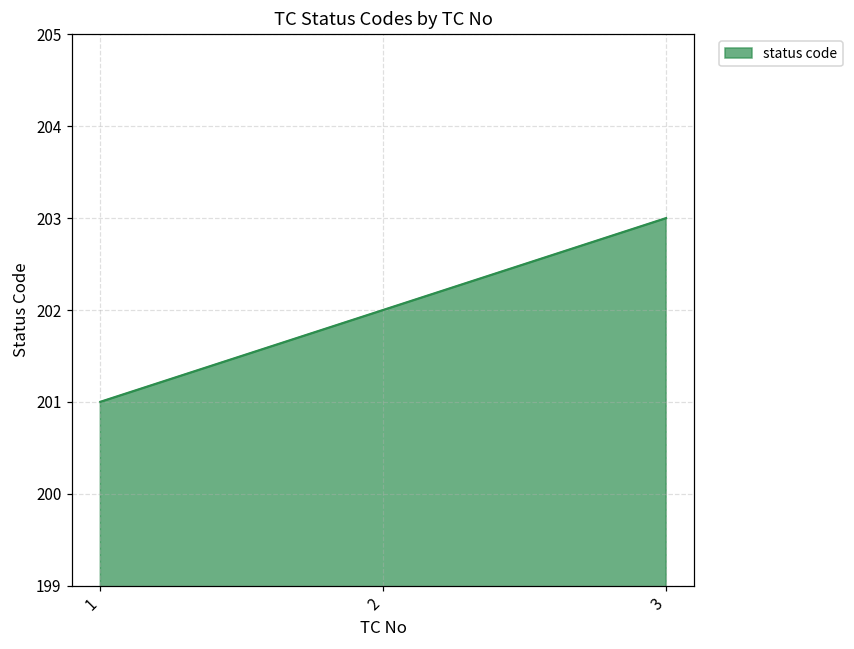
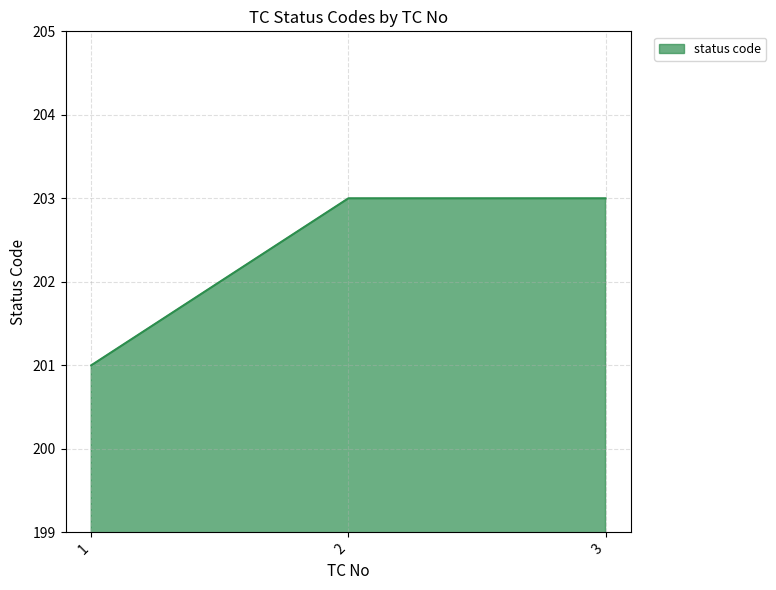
2: 202 -> 203
